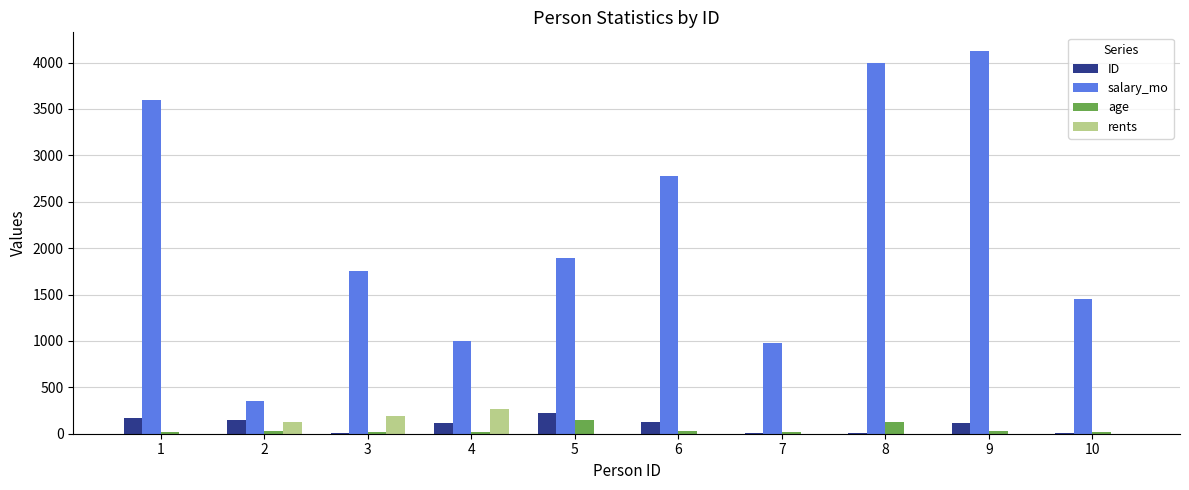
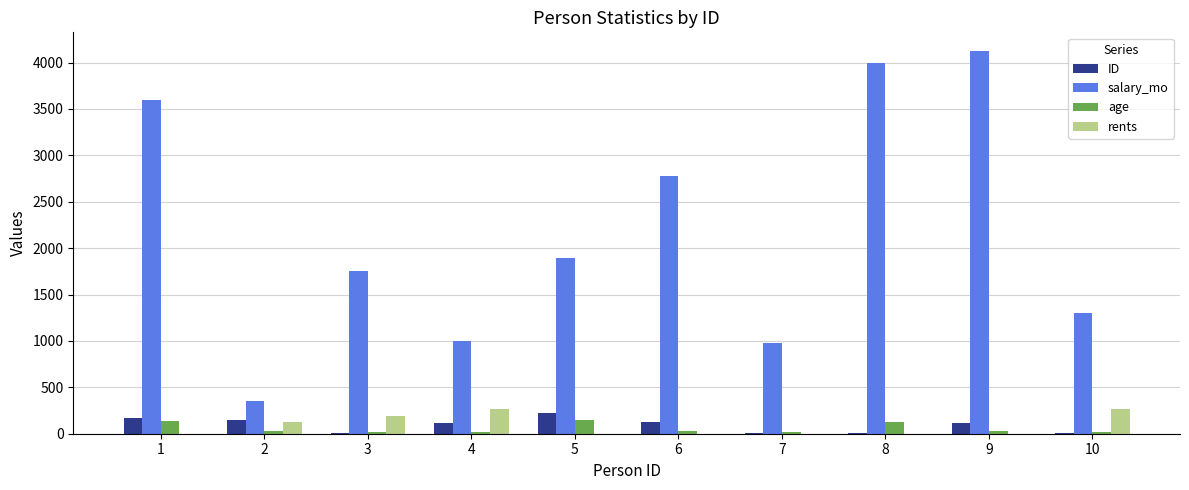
age, 1: 0 -> 100
salary_mo, 10: 1500 -> 1300
rents, 10: 0 -> 300
